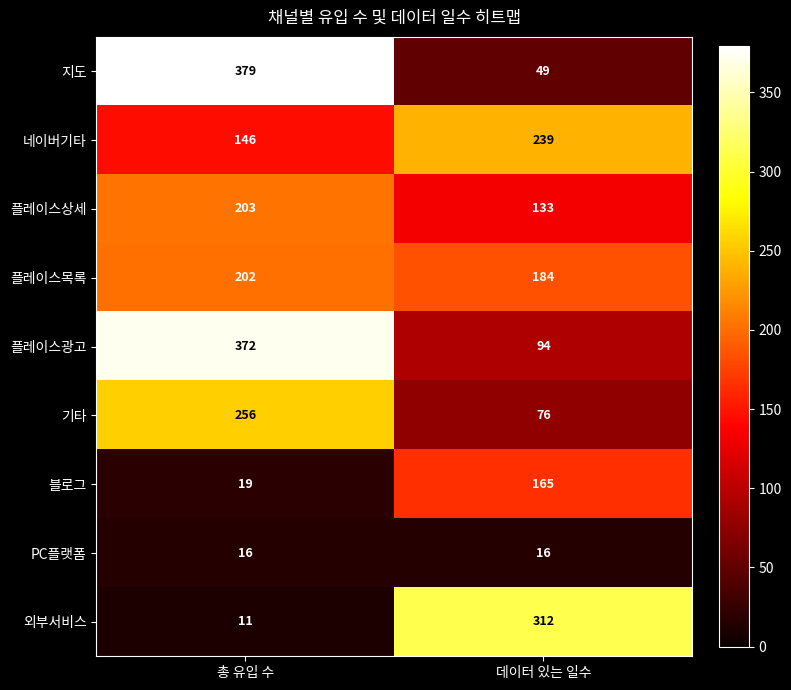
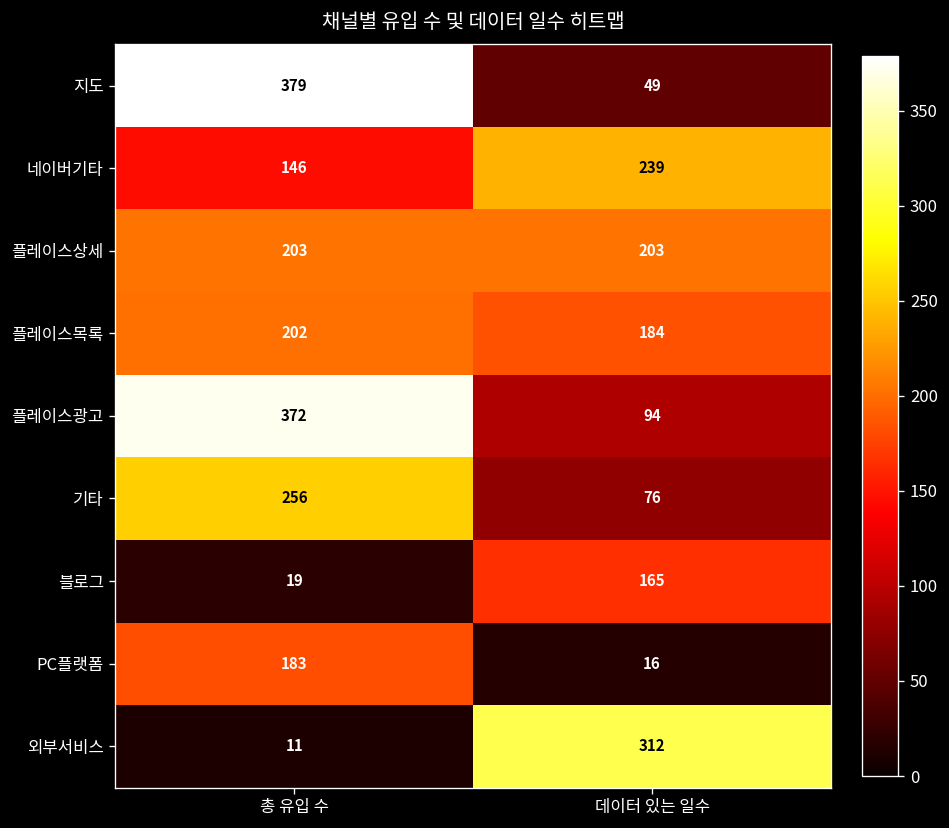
플레이스상세, 데이터 있는 일수: 133 -> 203
PC플랫폼, 총 유입 수: 16 -> 183
